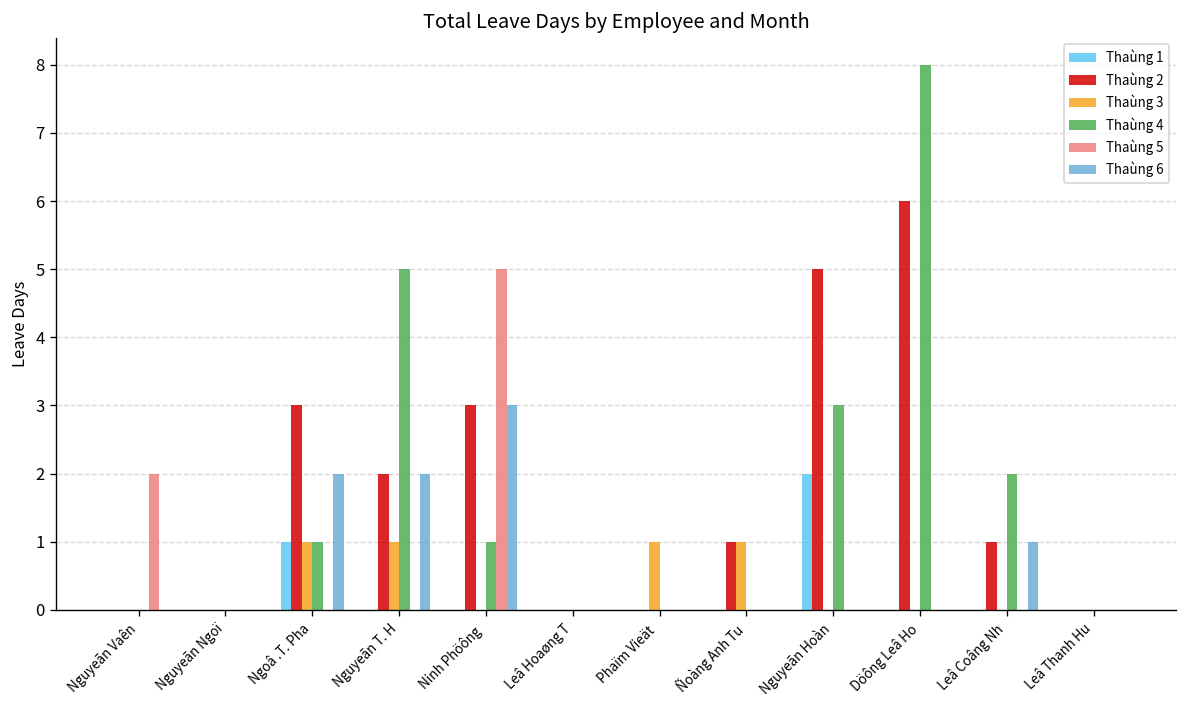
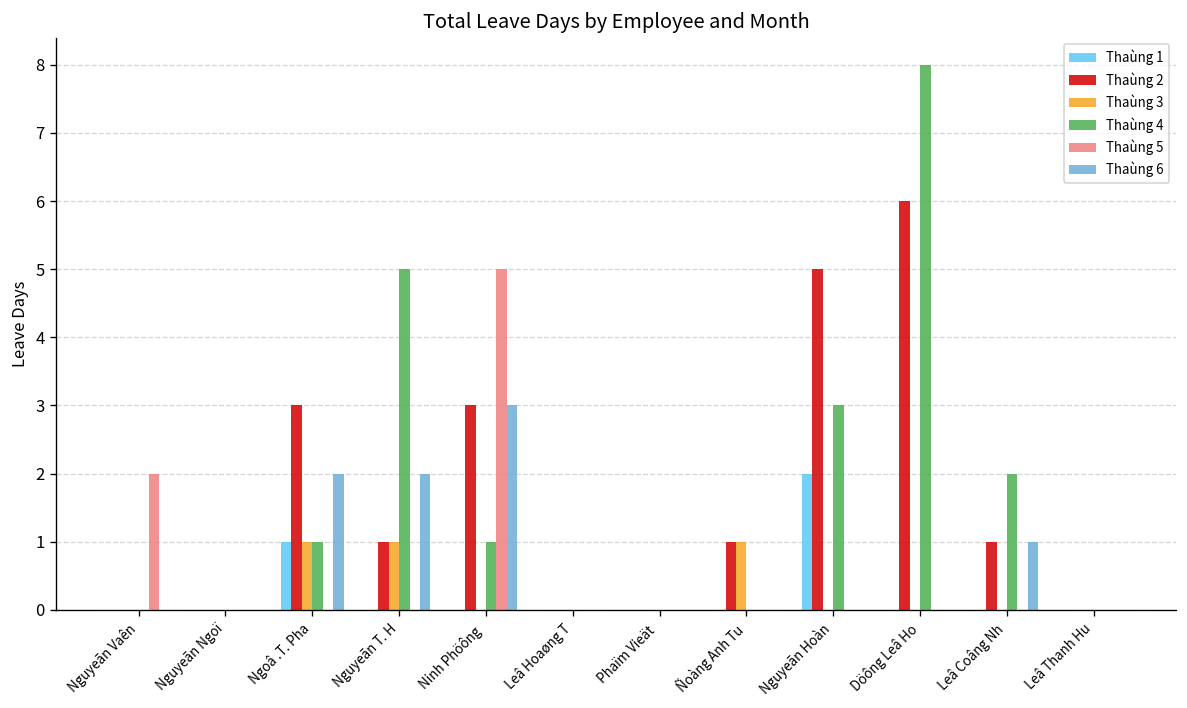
Thaùng 2, Nguyeãn T. H: 2 -> 1
Thaùng 3, Phaïm Vieät: 1 -> 0
